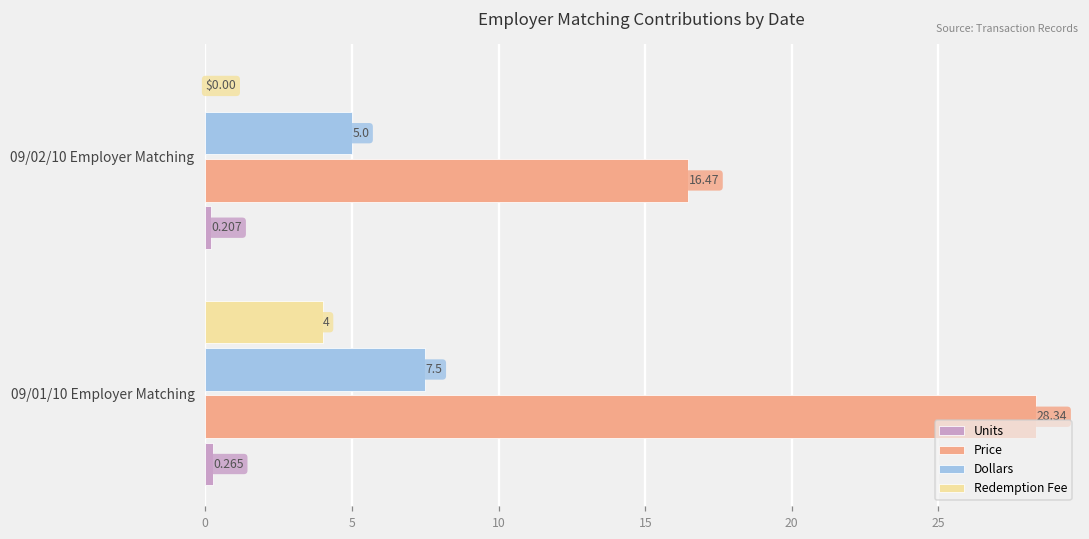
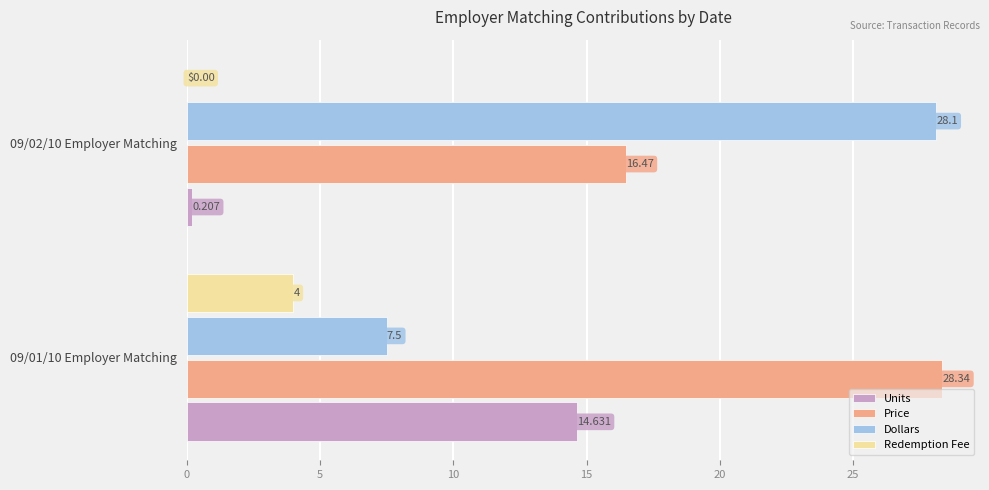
Dollars, 09/02/10 Employer Matching: 5.0 -> 28.1
Units, 09/01/10 Employer Matching: 0.265 -> 14.631
